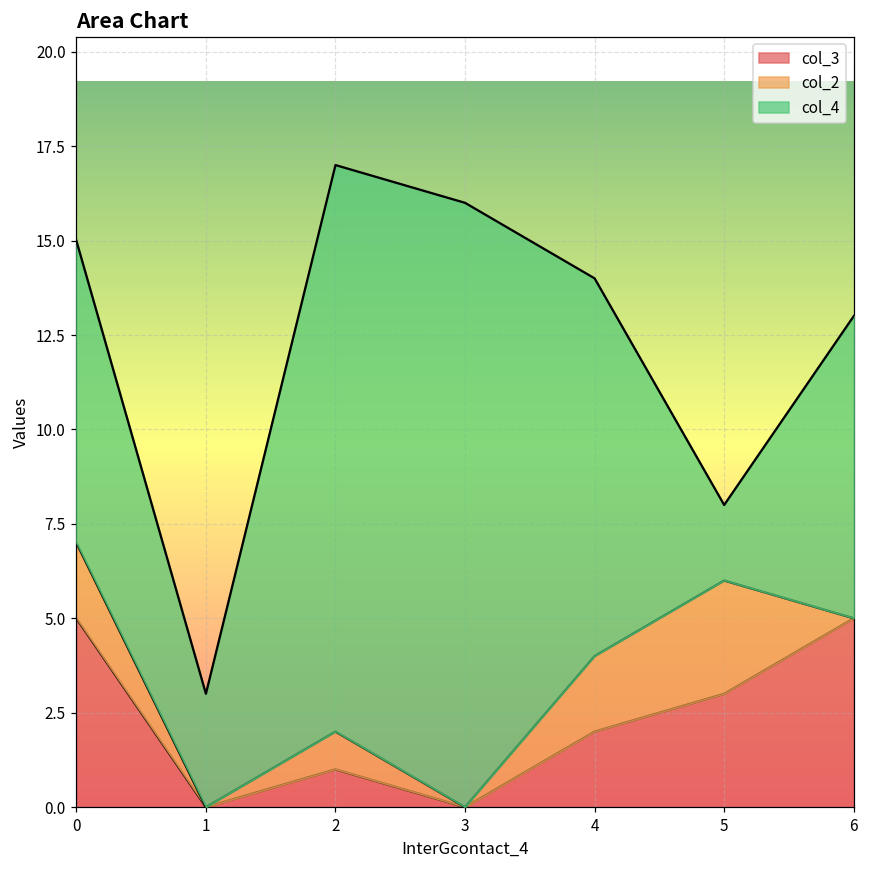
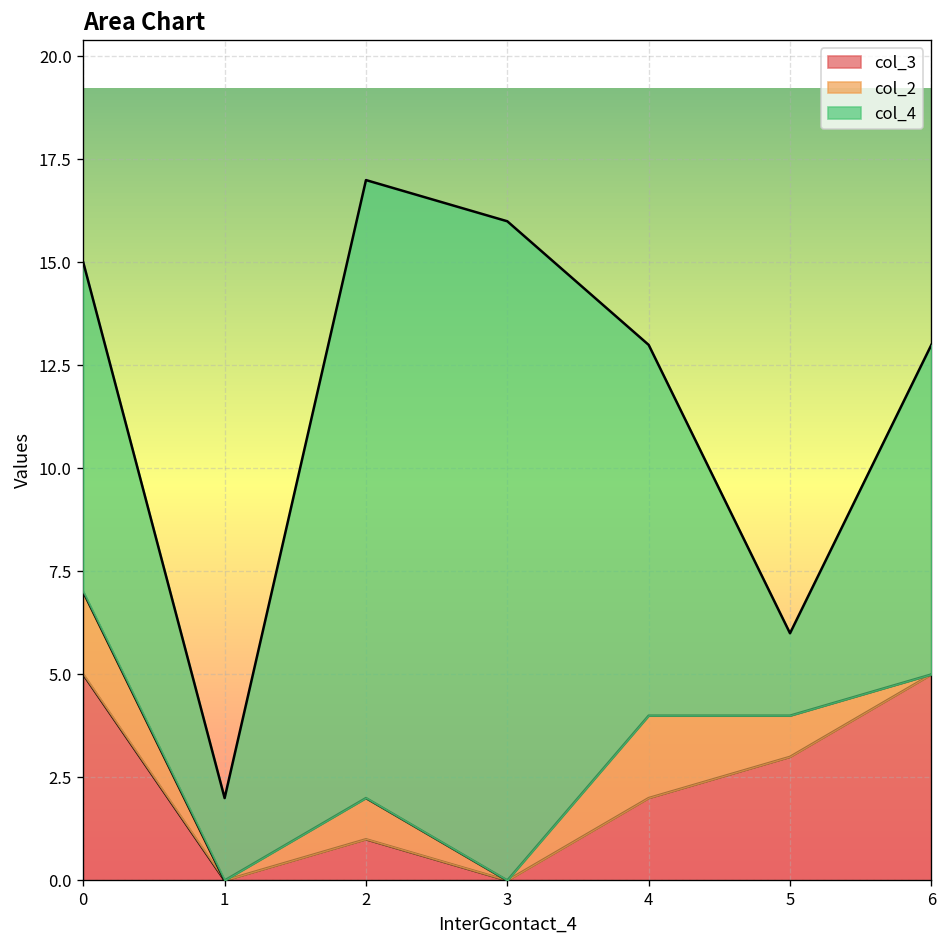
col_4, 1: 3 -> 2
col_4, 4: 10 -> 9
col_2, 5: 3 -> 1
